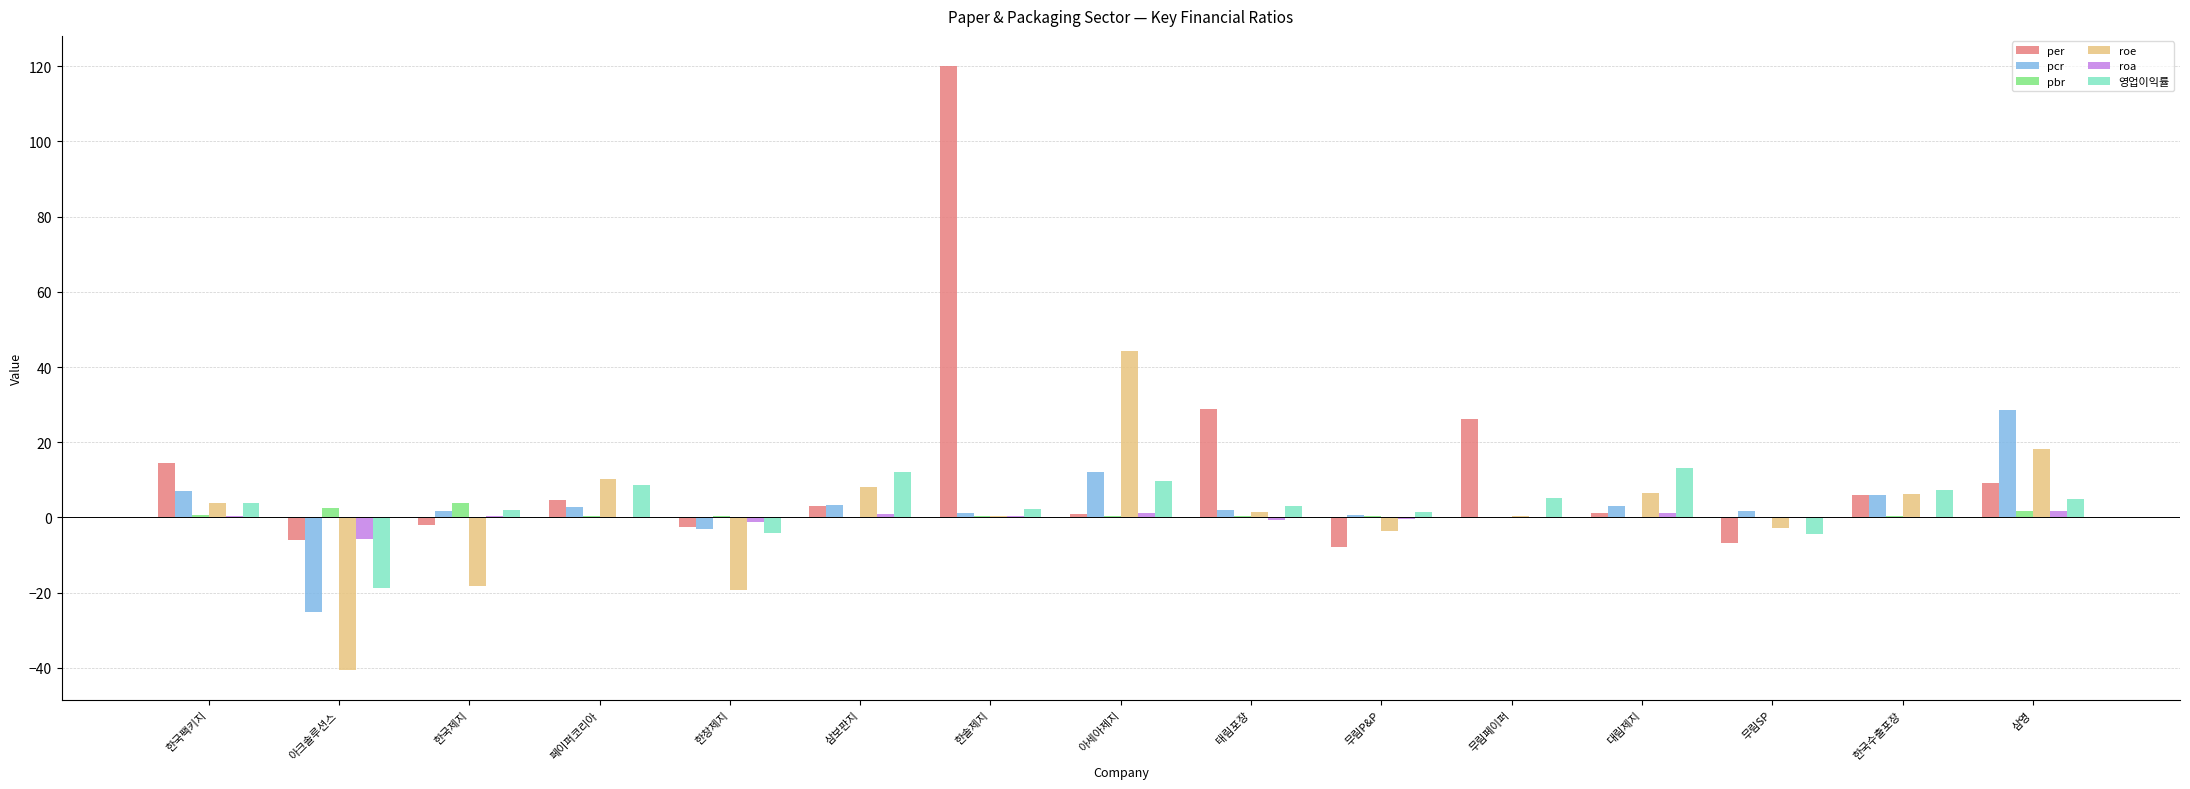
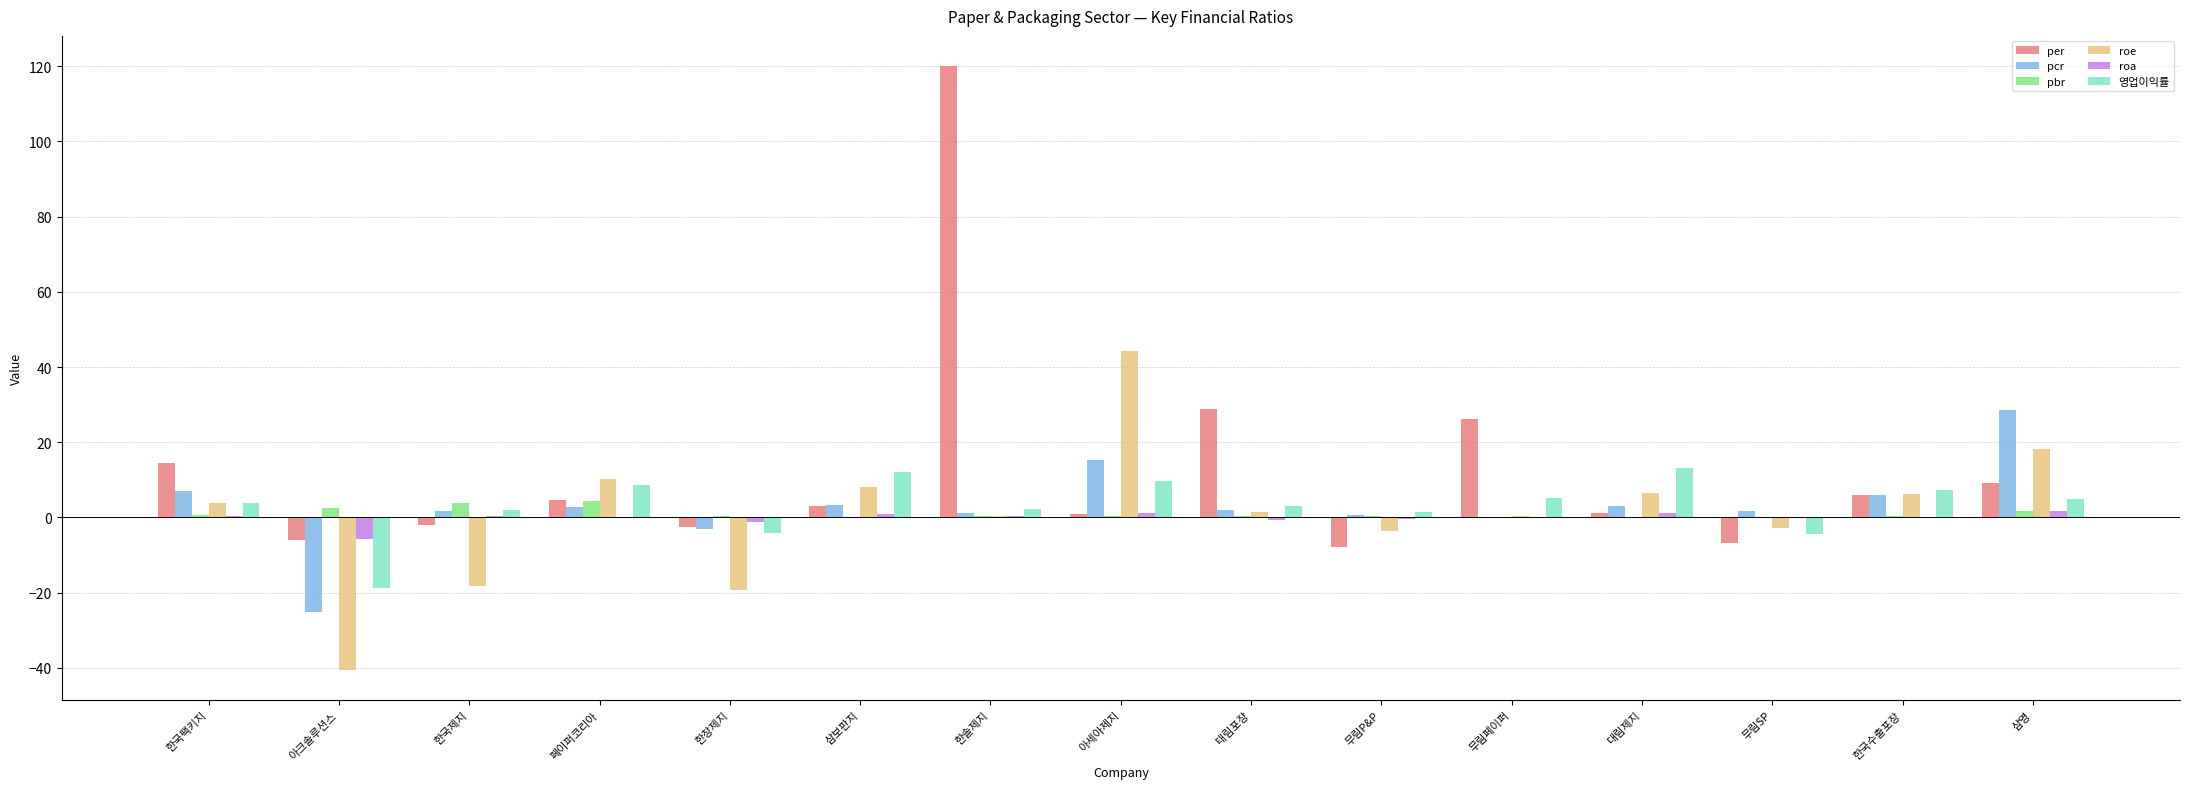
pbr, 페이퍼코리아: 0 -> 4
pcr, 아세아제지: 12 -> 15
